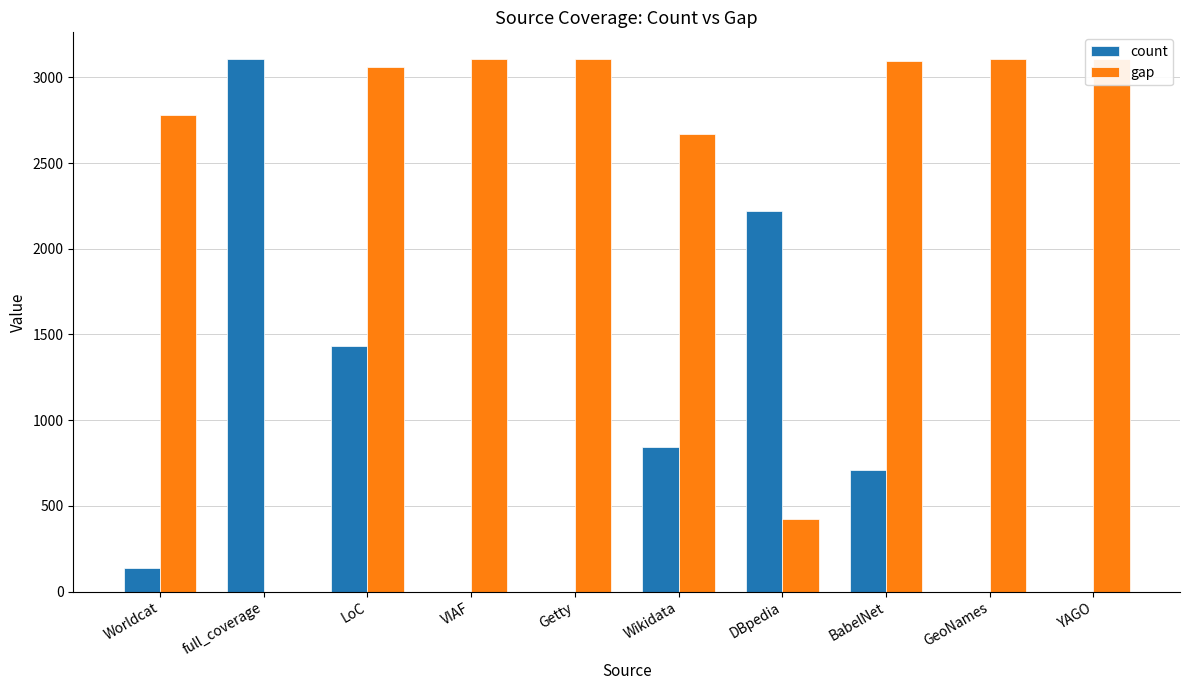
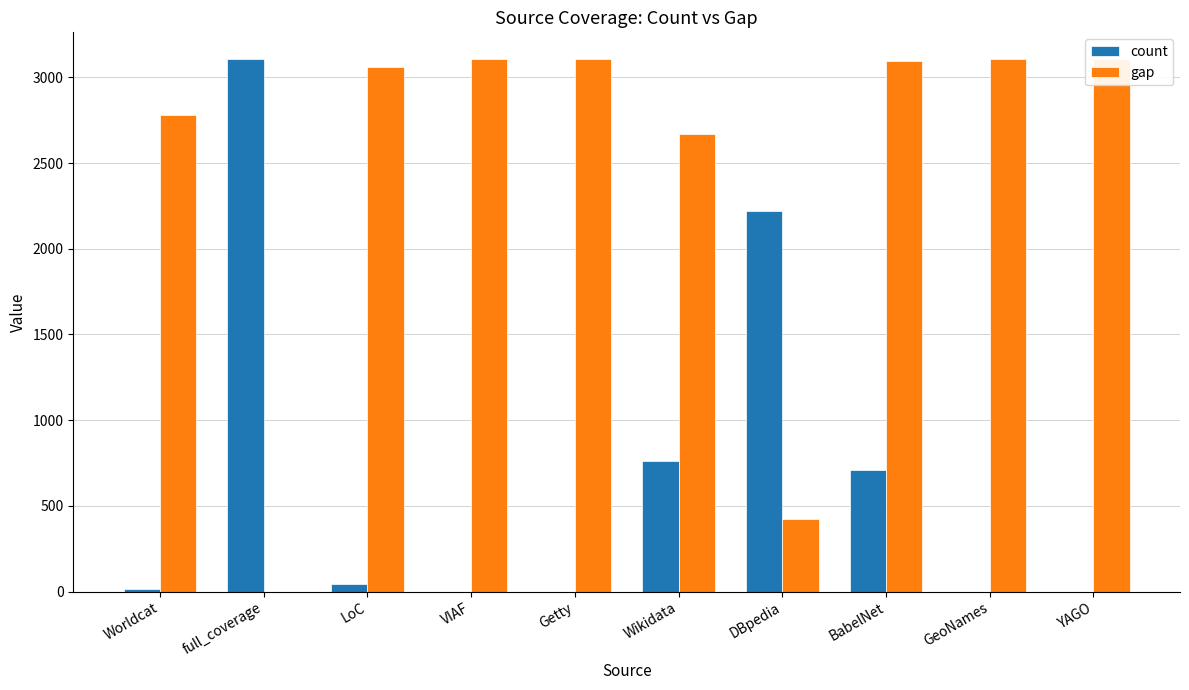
count, Worldcat: 140 -> 20
count, LoC: 1430 -> 50
count, Wikidata: 840 -> 760
